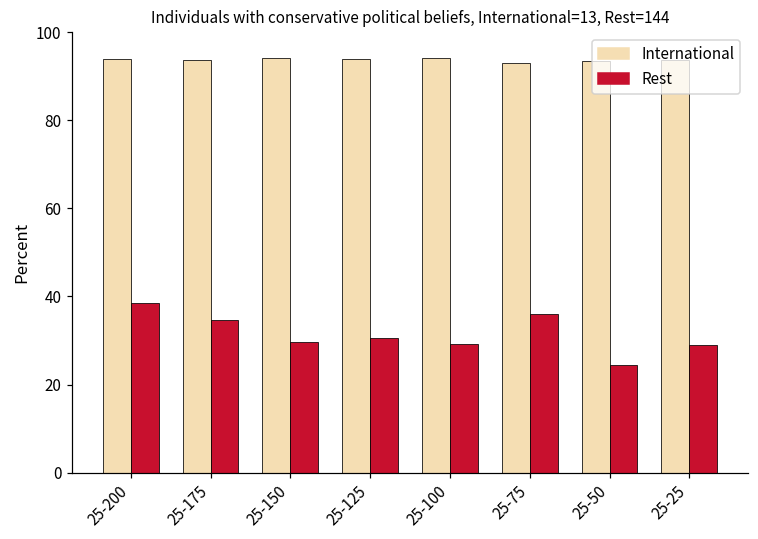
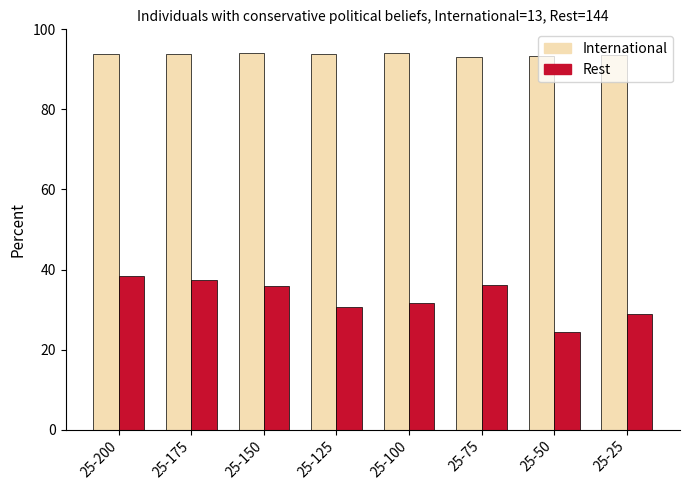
Rest, 25-175: 35 -> 37
Rest, 25-150: 30 -> 36
Rest, 25-100: 29 -> 32
